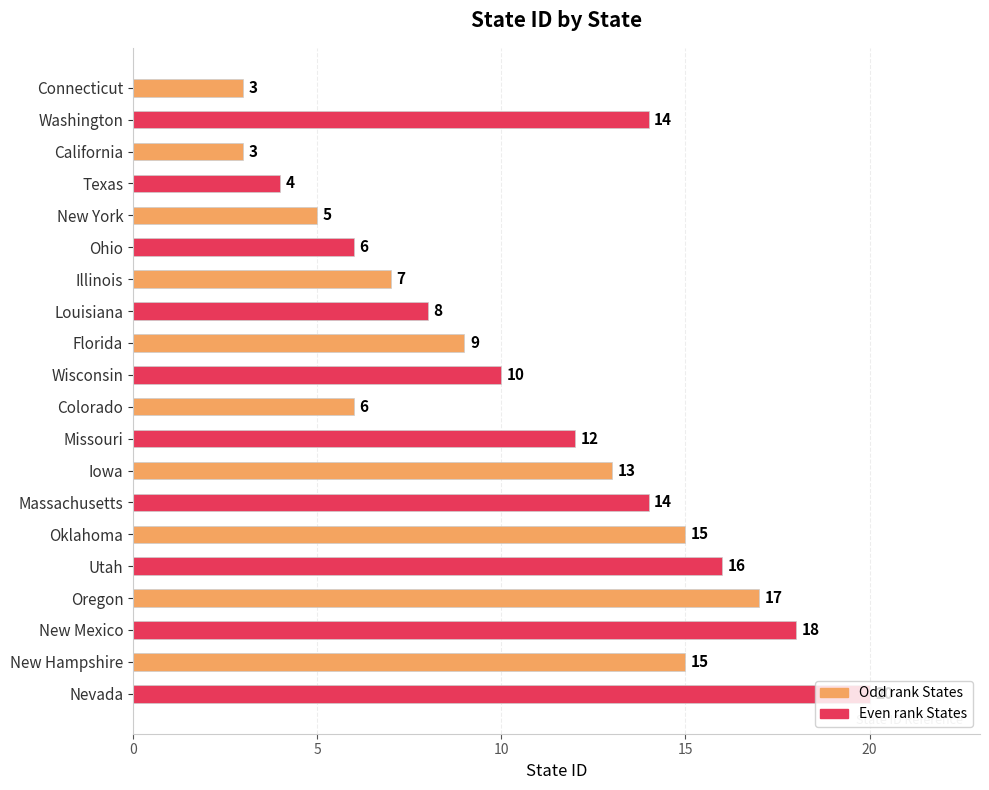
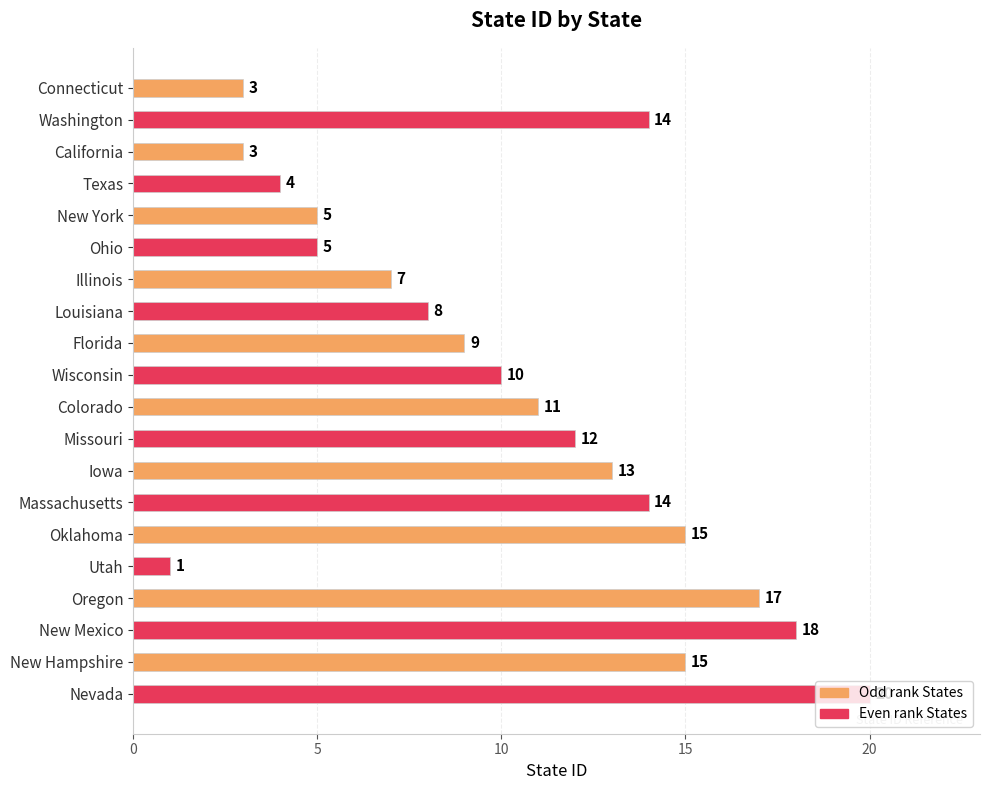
Ohio: 6 -> 5
Colorado: 6 -> 11
Utah: 16 -> 1
